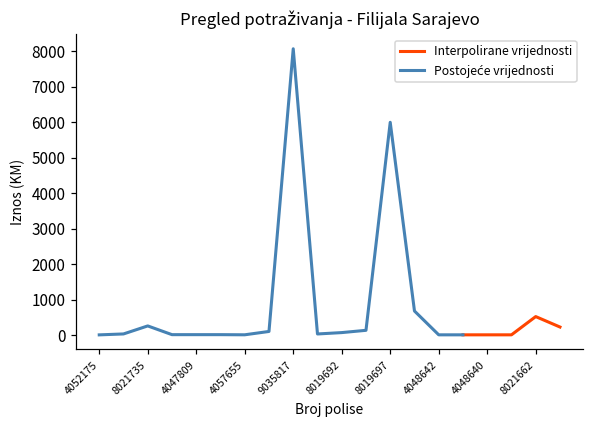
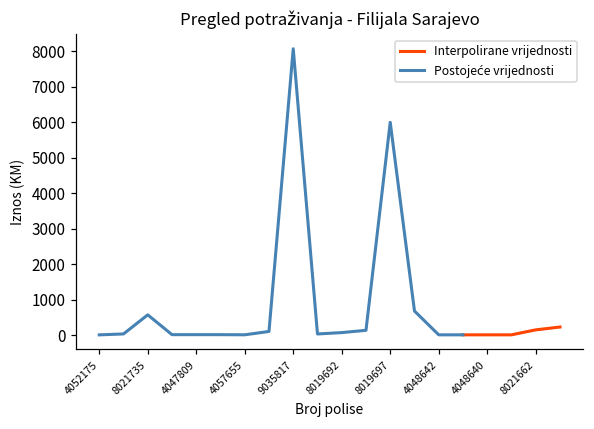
Postojeće vrijednosti, 8021735: 300 -> 600
Interpolirane vrijednosti, 8021662: 500 -> 100
